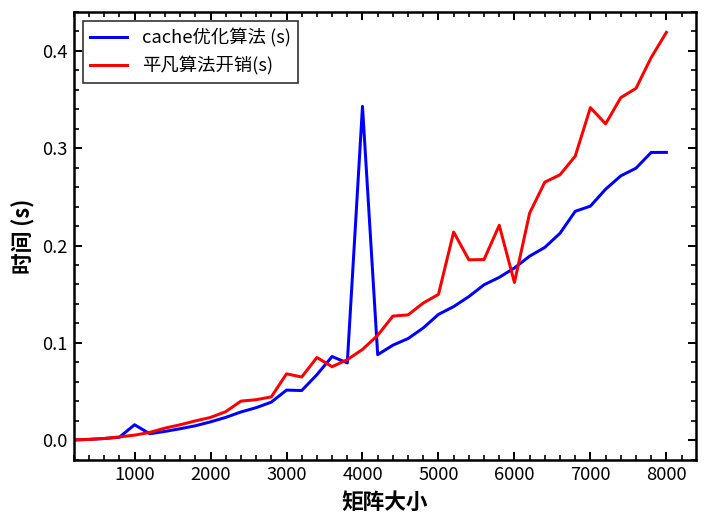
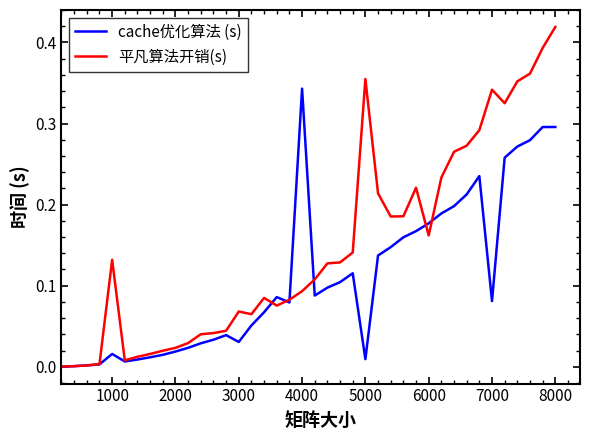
平凡算法开销(s), 1000: 0.01 -> 0.13
cache优化算法 (s), 3000: 0.05 -> 0.03
cache优化算法 (s), 5000: 0.13 -> 0.01
平凡算法开销(s), 5000: 0.15 -> 0.35
cache优化算法 (s), 7000: 0.24 -> 0.08
